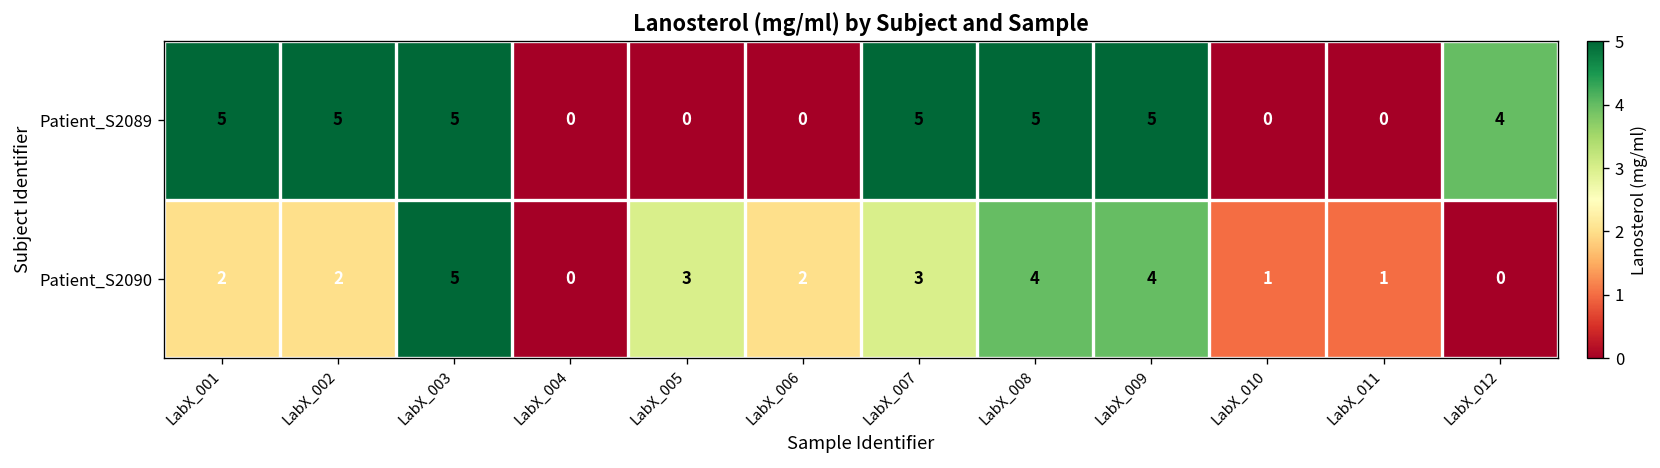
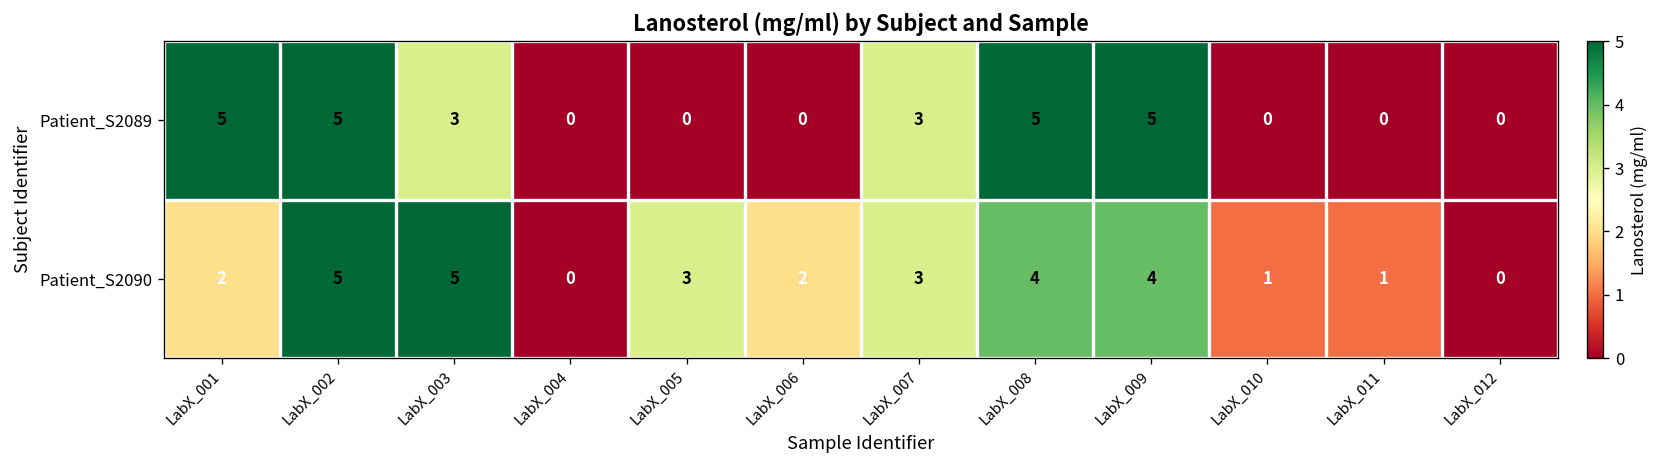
Patient_S2089, LabX_003: 5 -> 3
Patient_S2089, LabX_007: 5 -> 3
Patient_S2089, LabX_012: 4 -> 0
Patient_S2090, LabX_002: 2 -> 5
